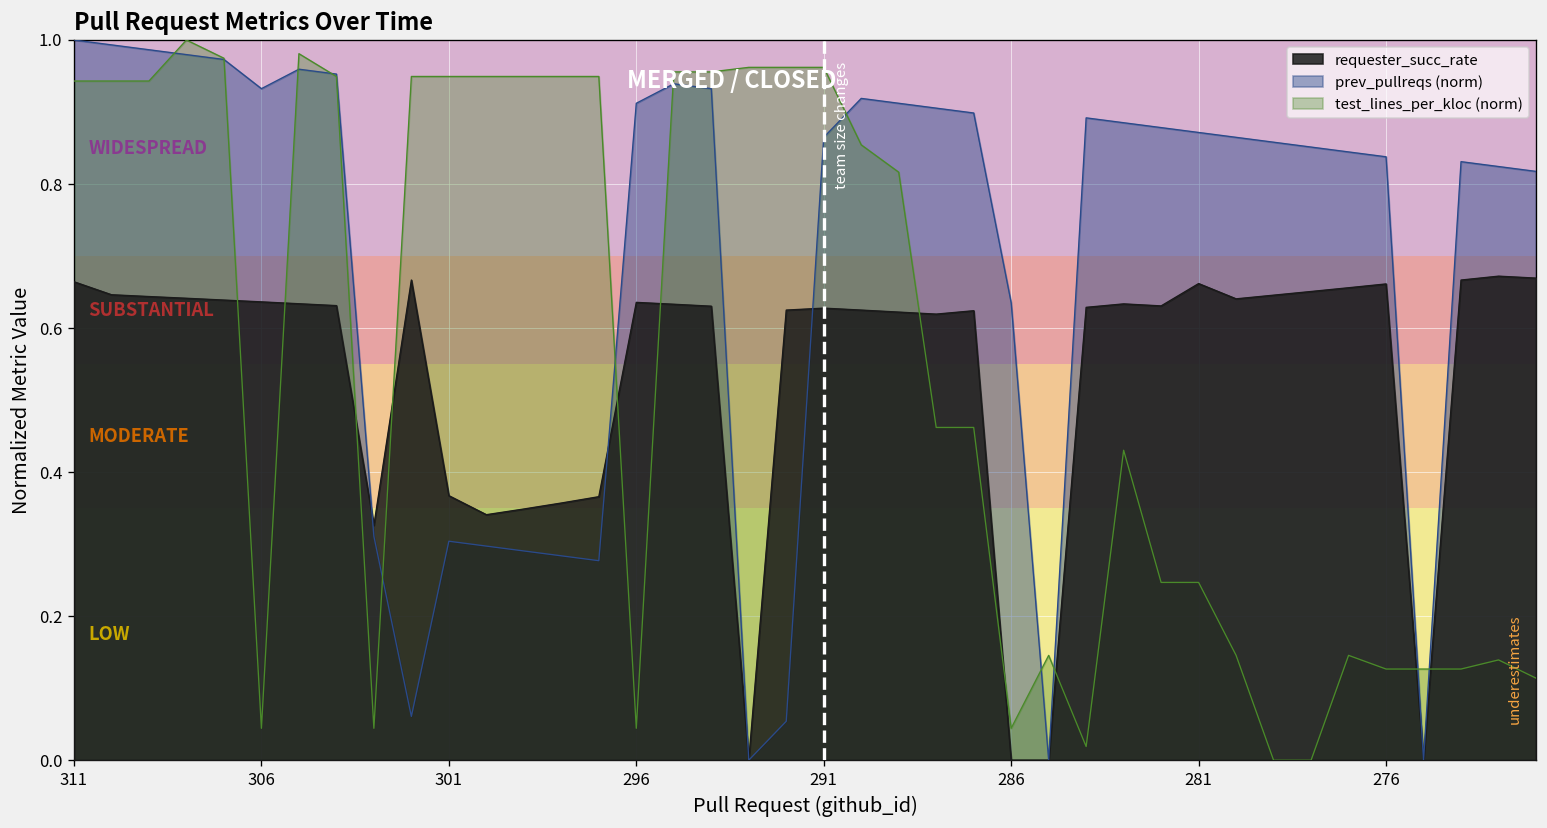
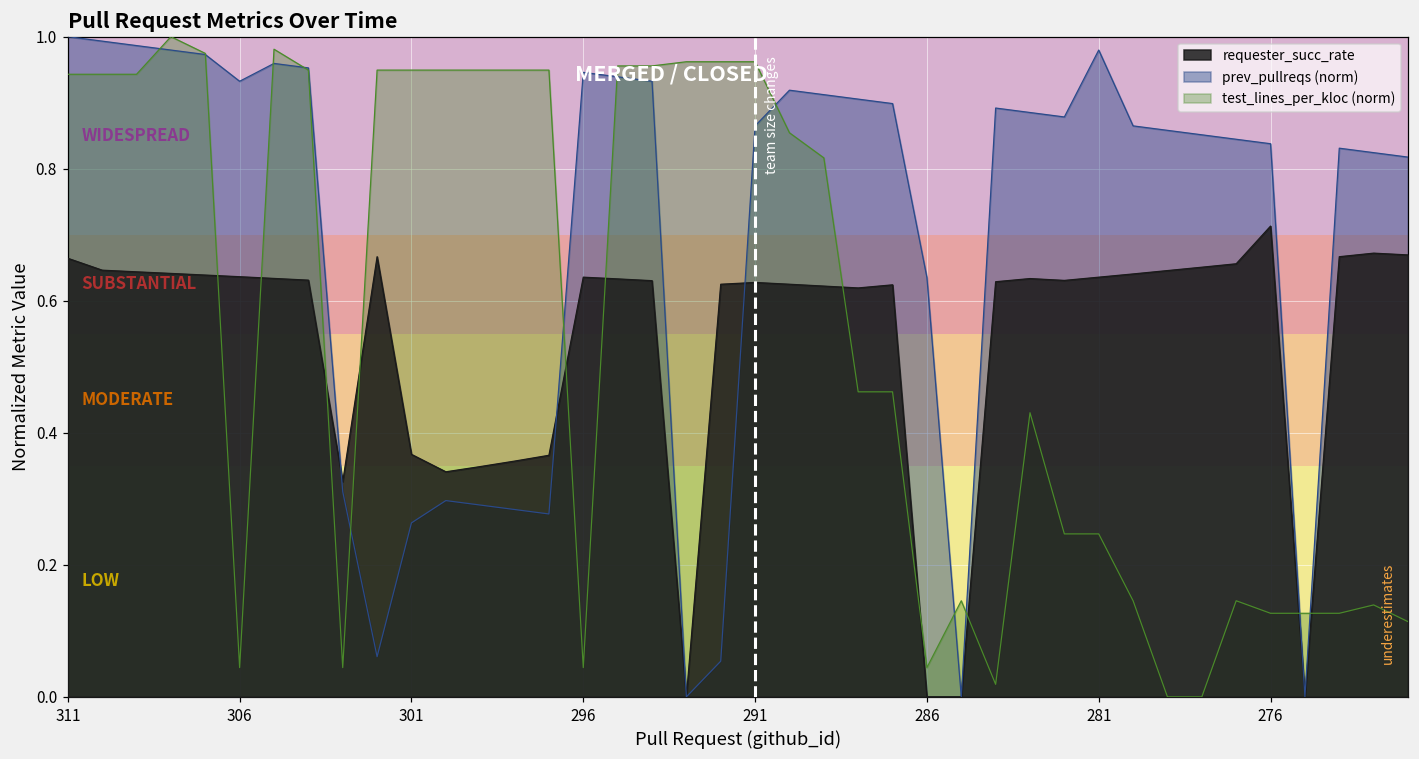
prev_pullreqs (norm), 301: 0.30 -> 0.26
prev_pullreqs (norm), 296: 0.91 -> 0.95
requester_succ_rate, 281: 0.66 -> 0.64
prev_pullreqs (norm), 281: 0.87 -> 0.98
requester_succ_rate, 276: 0.66 -> 0.71
